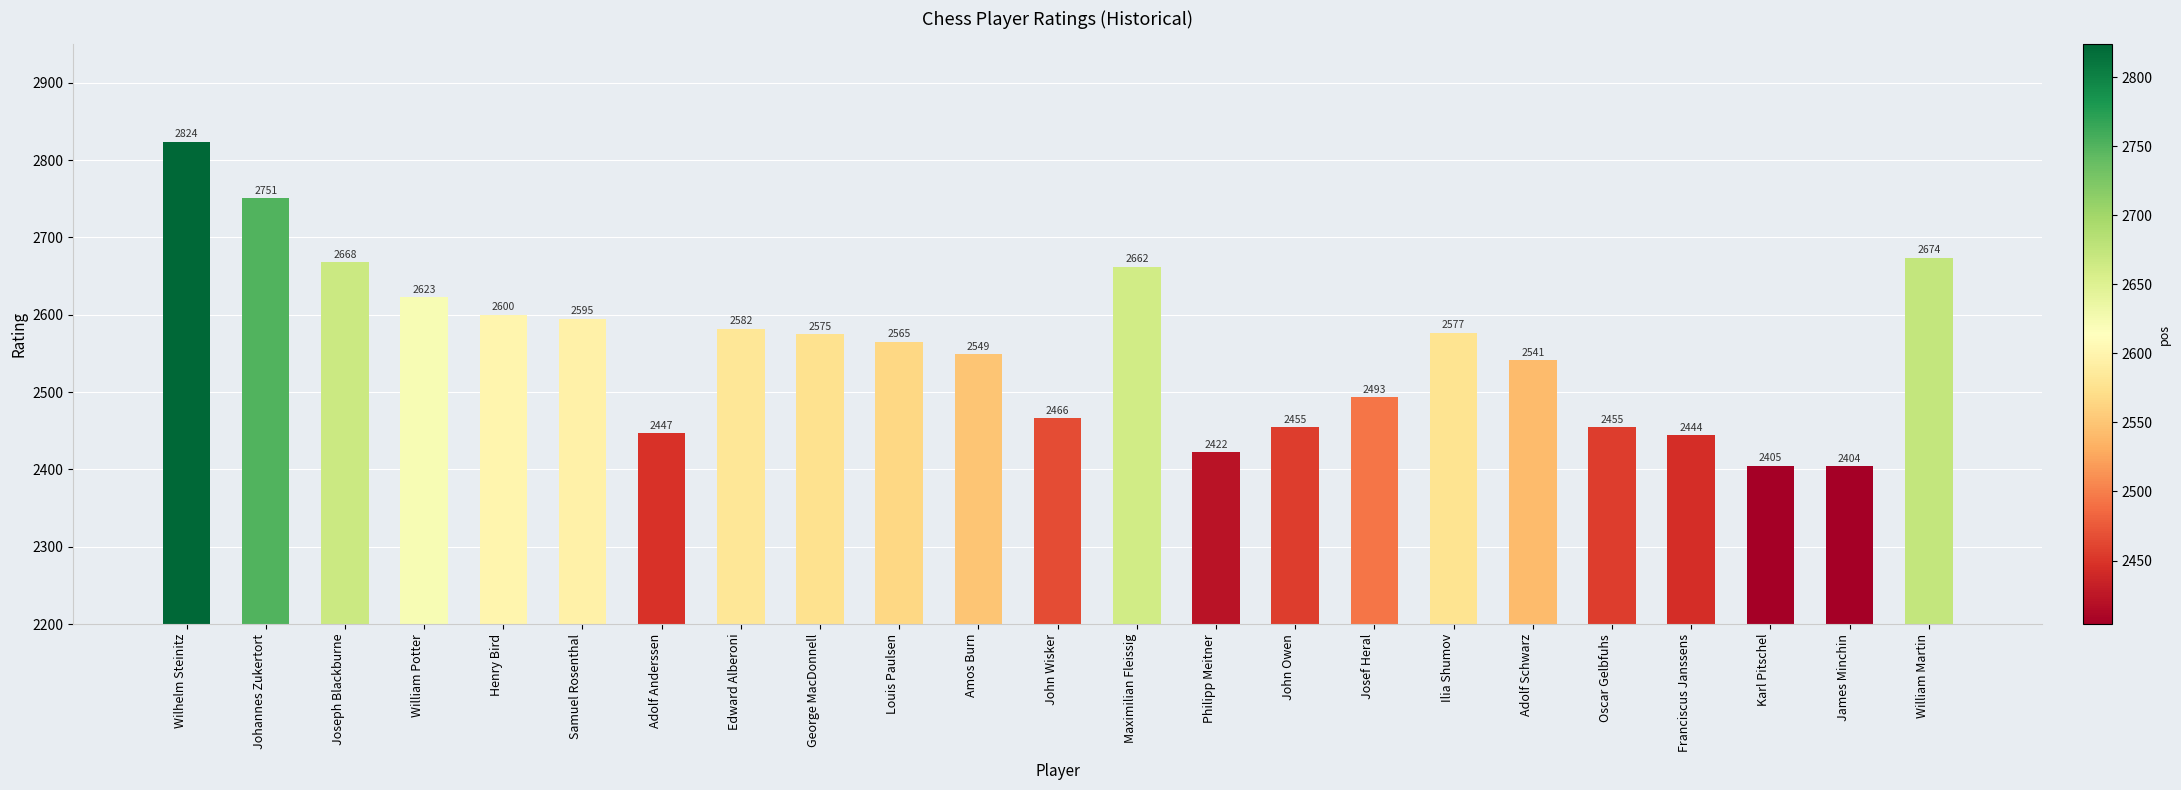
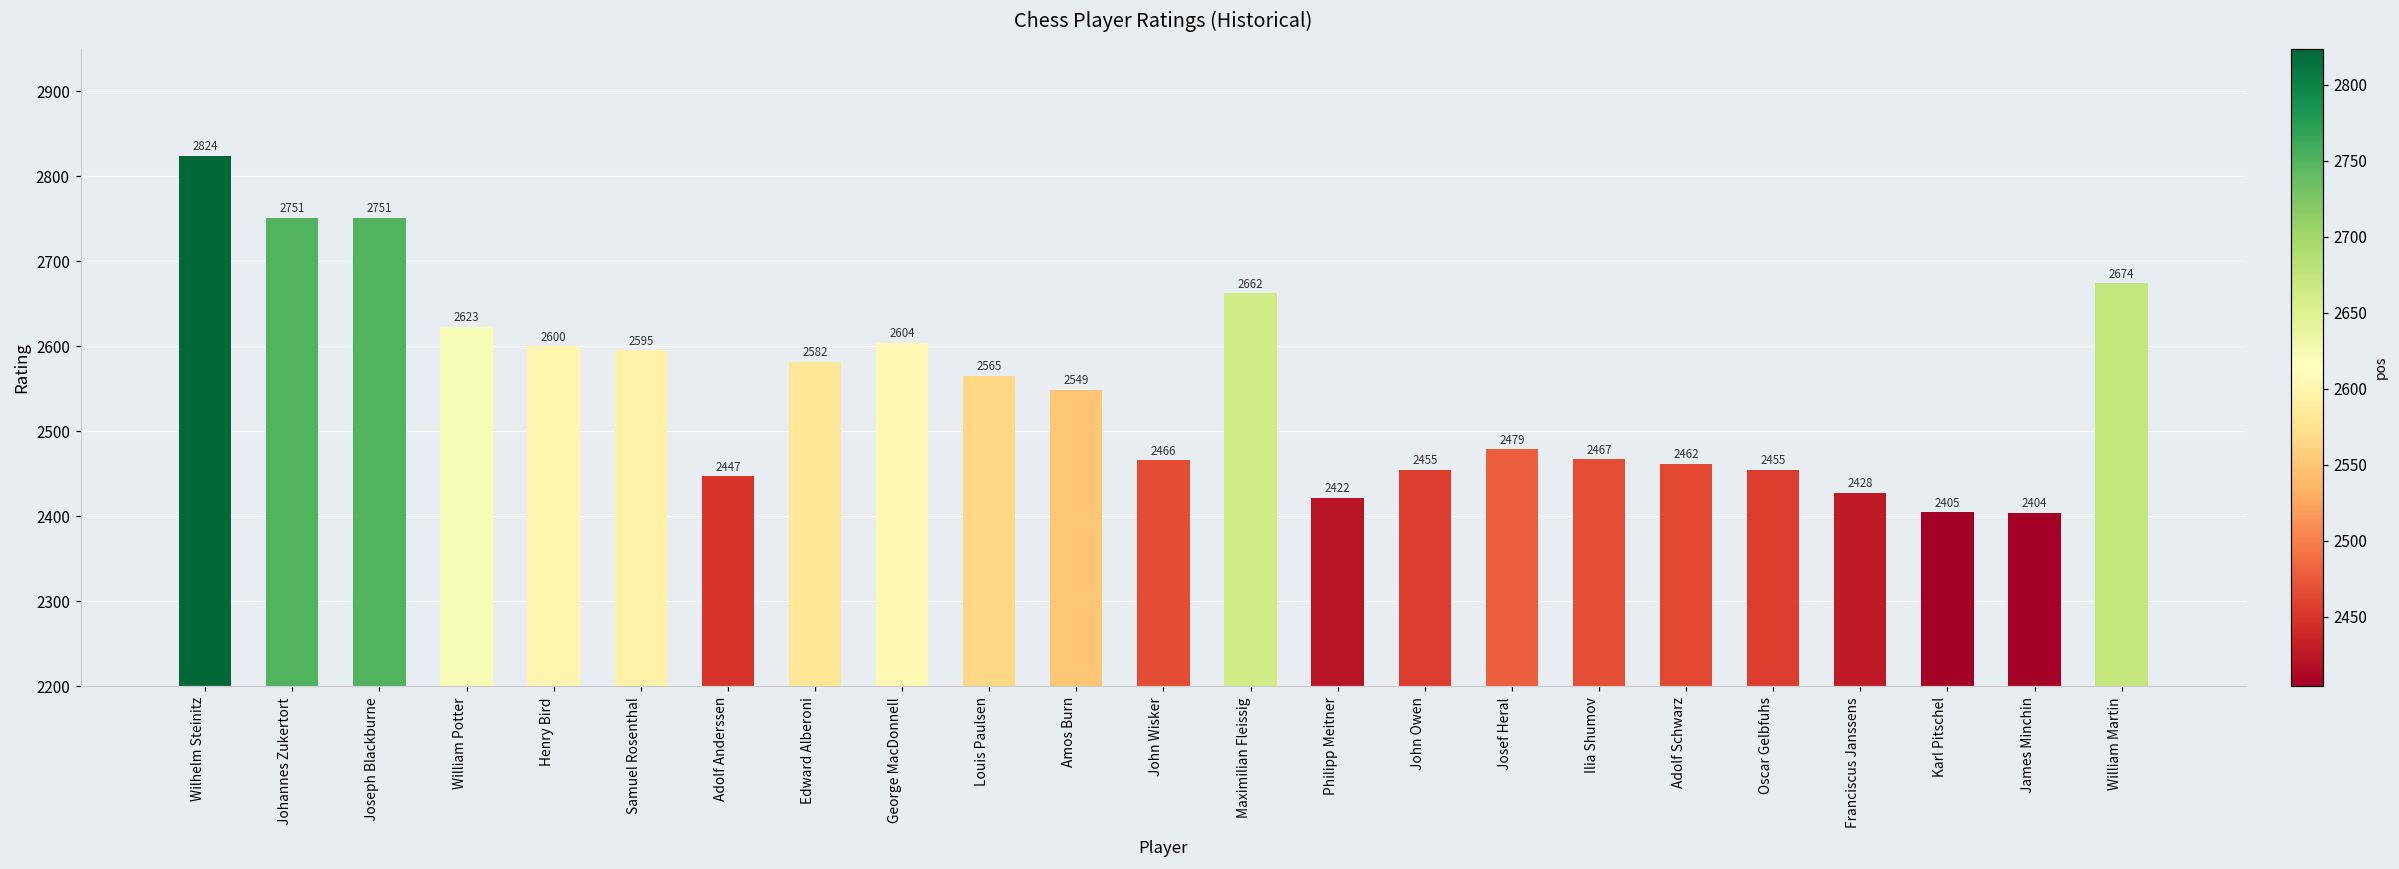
Joseph Blackburne: 2668 -> 2751
George MacDonnell: 2575 -> 2604
Josef Heral: 2493 -> 2479
Ilia Shumov: 2577 -> 2467
Adolf Schwarz: 2541 -> 2462
Franciscus Janssens: 2444 -> 2428
